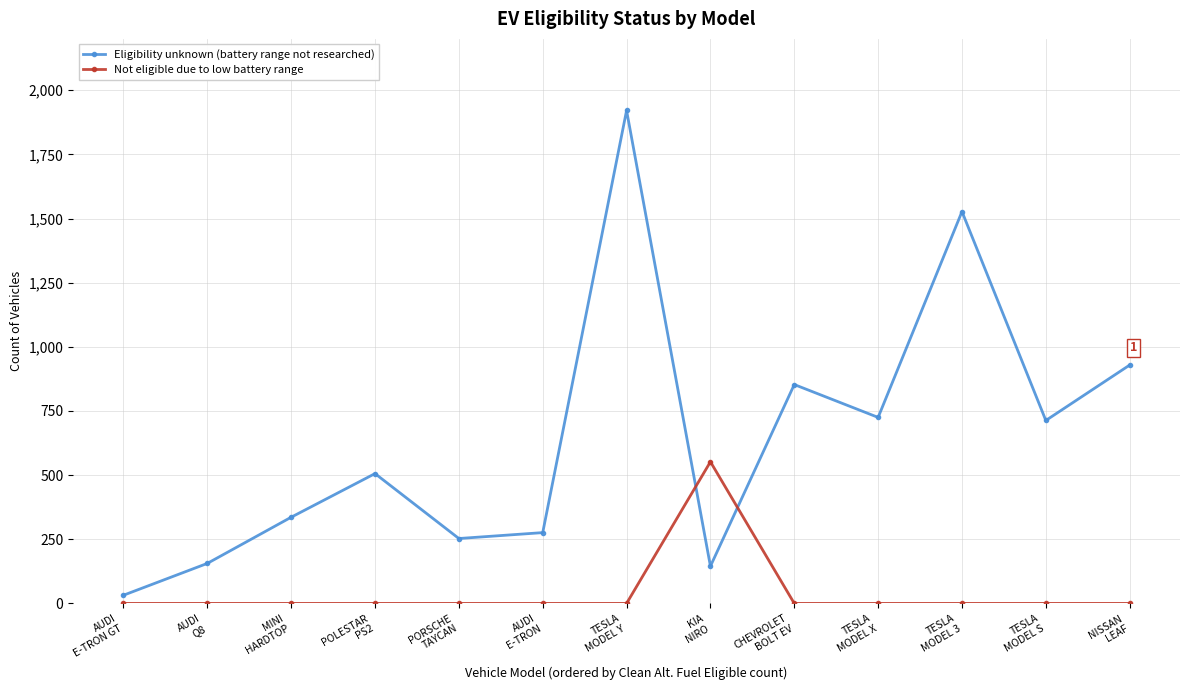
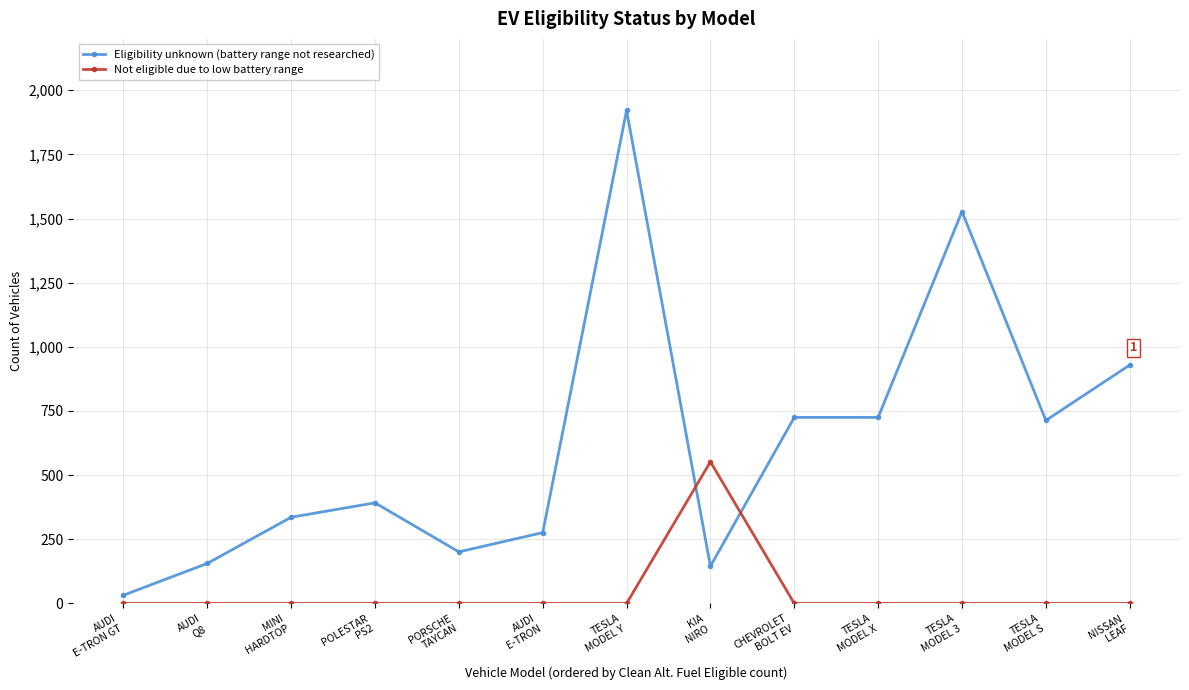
Eligibility unknown (battery range not researched), POLESTAR PS2: 510 -> 390
Eligibility unknown (battery range not researched), PORSCHE TAYCAN: 250 -> 200
Eligibility unknown (battery range not researched), CHEVROLET BOLT EV: 850 -> 730
